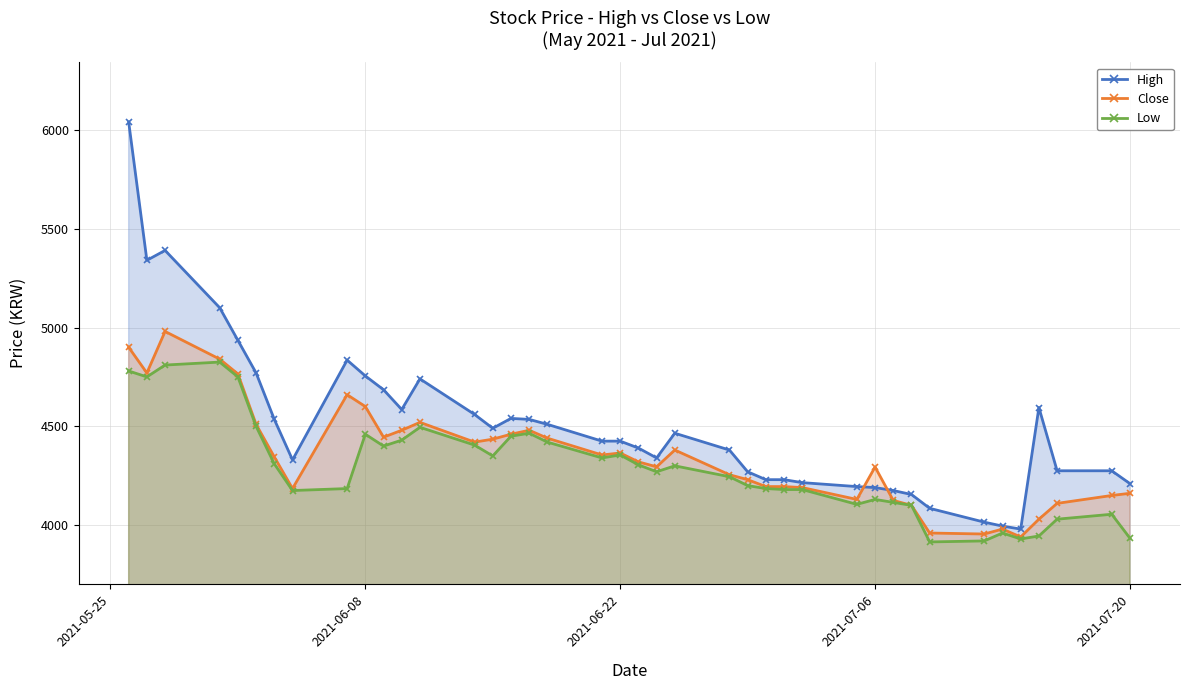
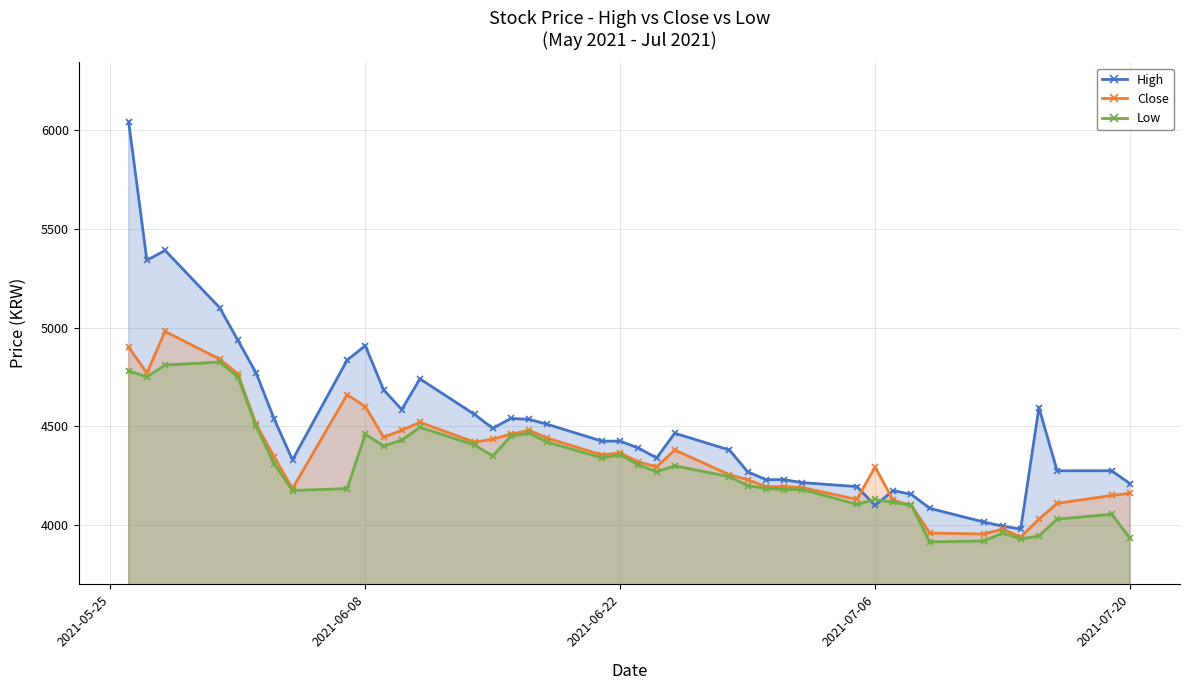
High, 2021-06-08: 4760 -> 4910
High, 2021-07-06: 4190 -> 4100
